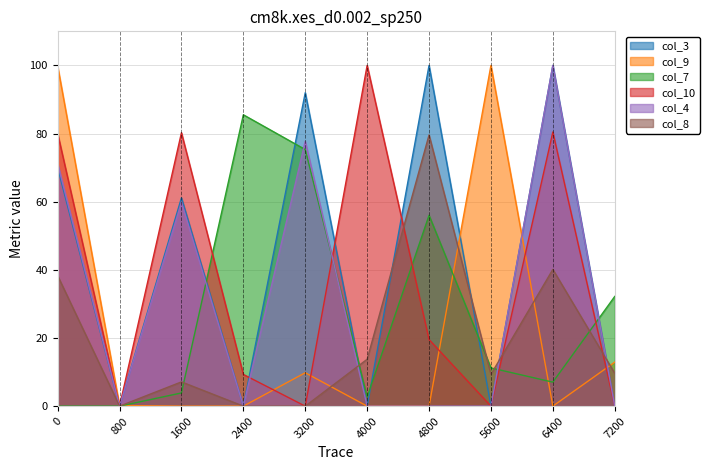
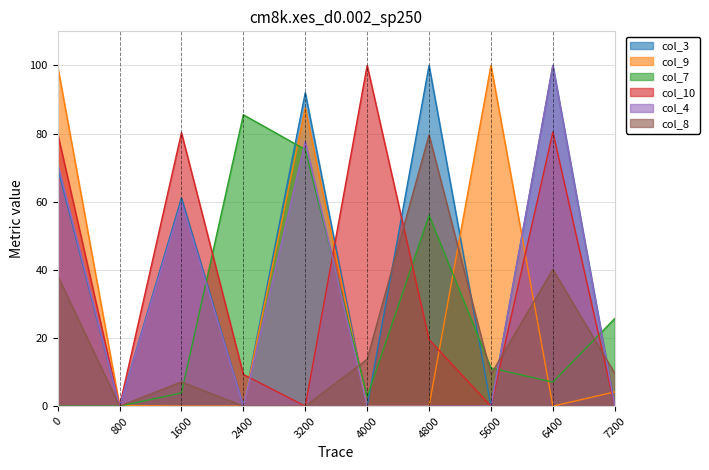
col_9, 3200: 10 -> 88
col_9, 7200: 13 -> 4
col_7, 7200: 32 -> 26
